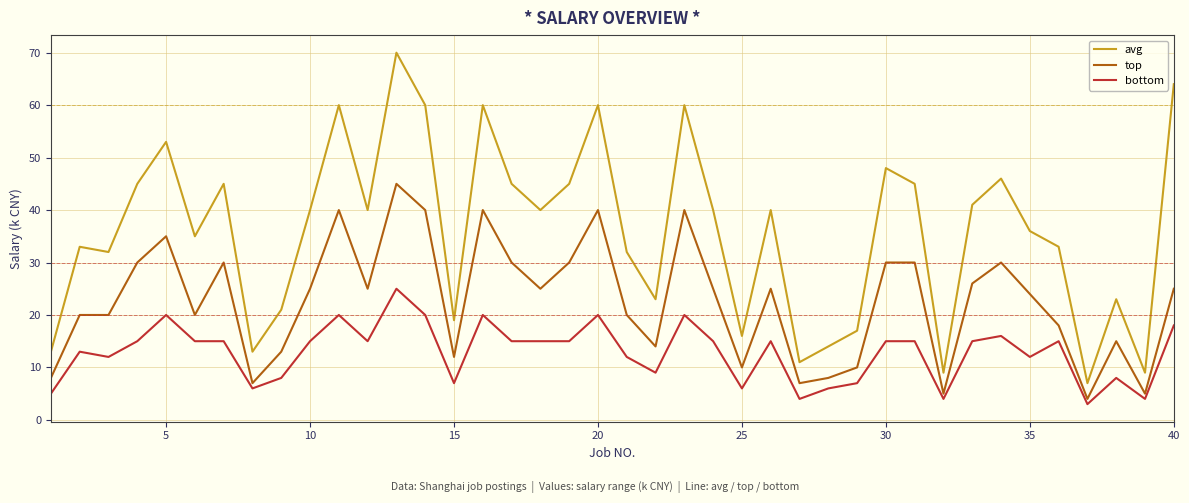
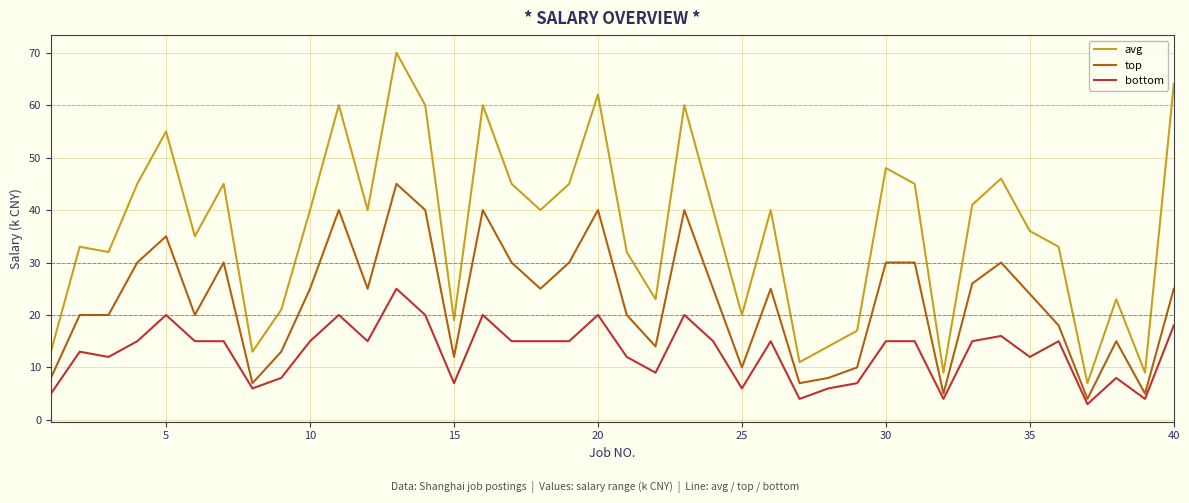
avg, 5: 53 -> 55
avg, 20: 60 -> 62
avg, 25: 16 -> 20
